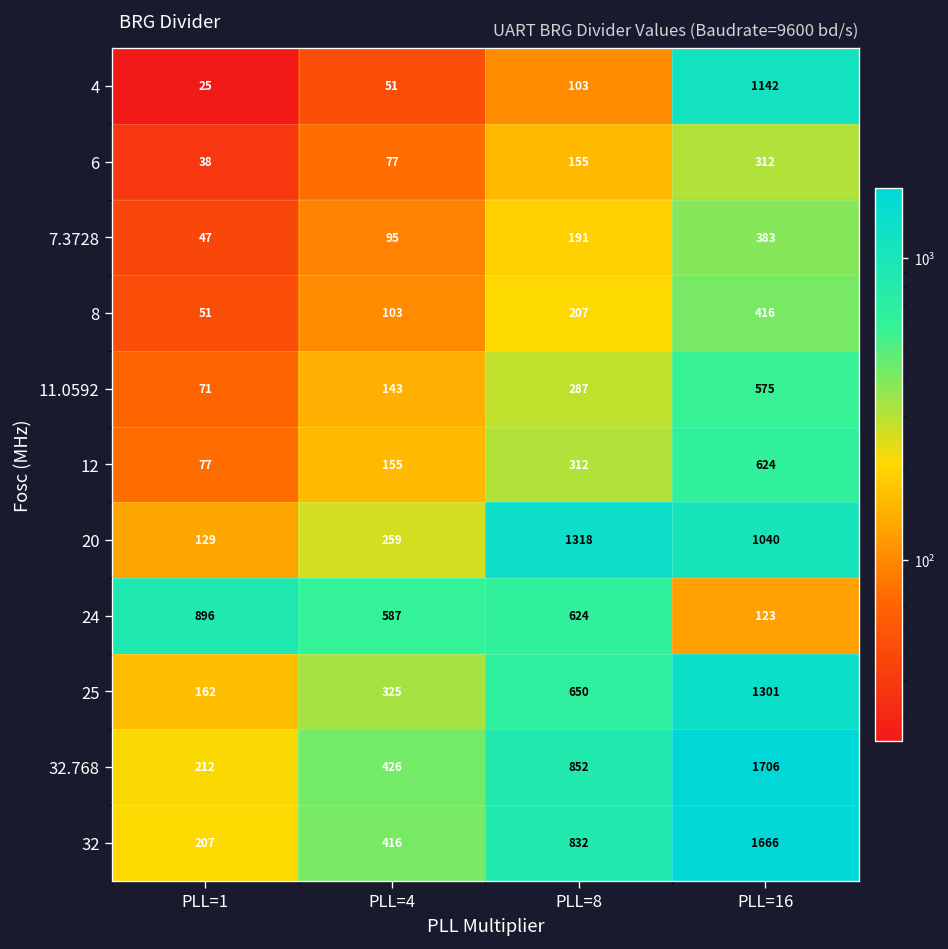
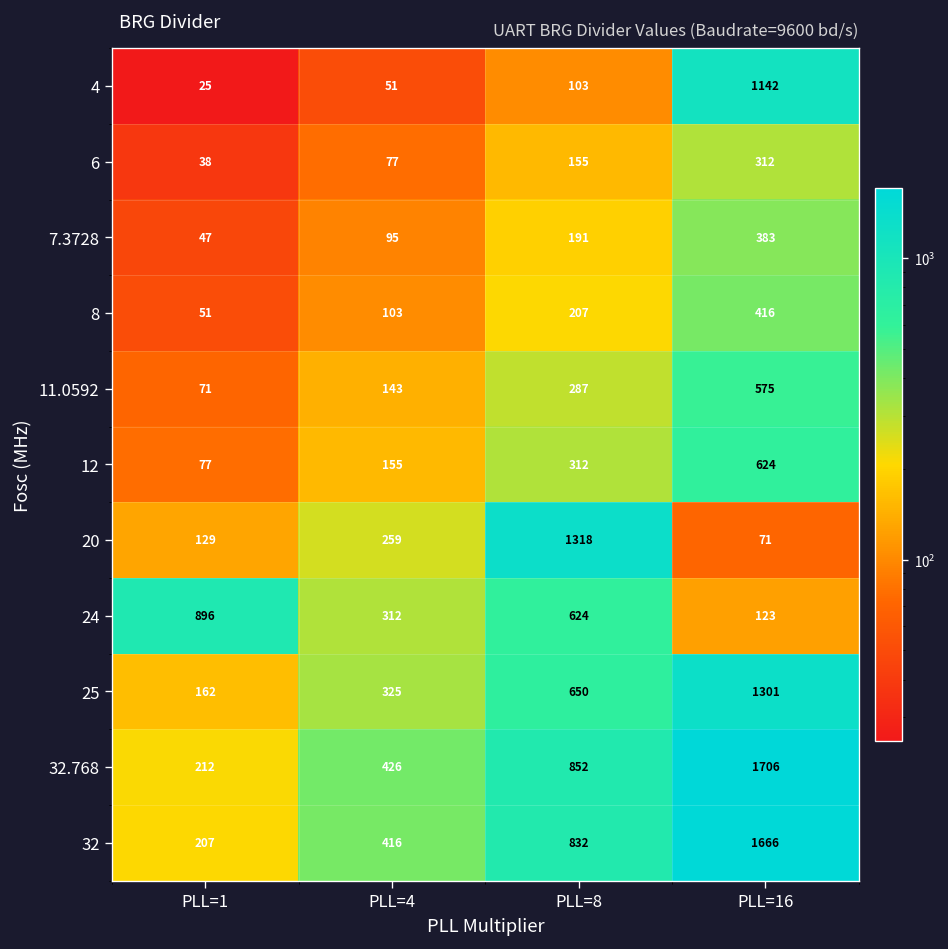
20, PLL=16: 1040 -> 71
24, PLL=4: 587 -> 312
